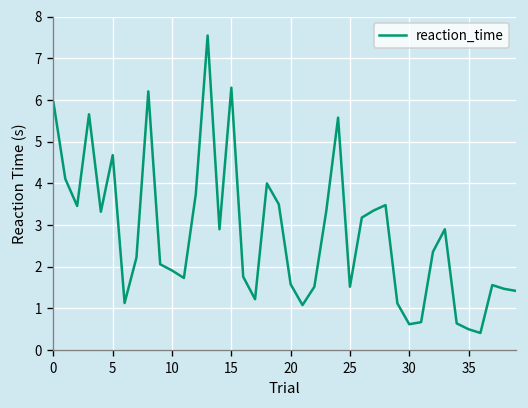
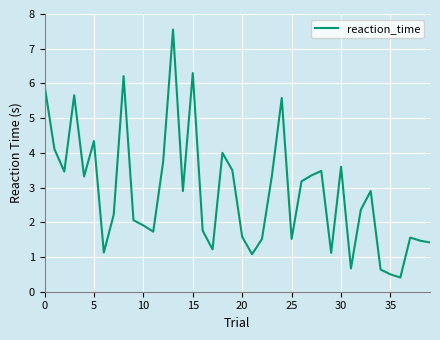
5: 4.7 -> 4.3
30: 0.6 -> 3.6
